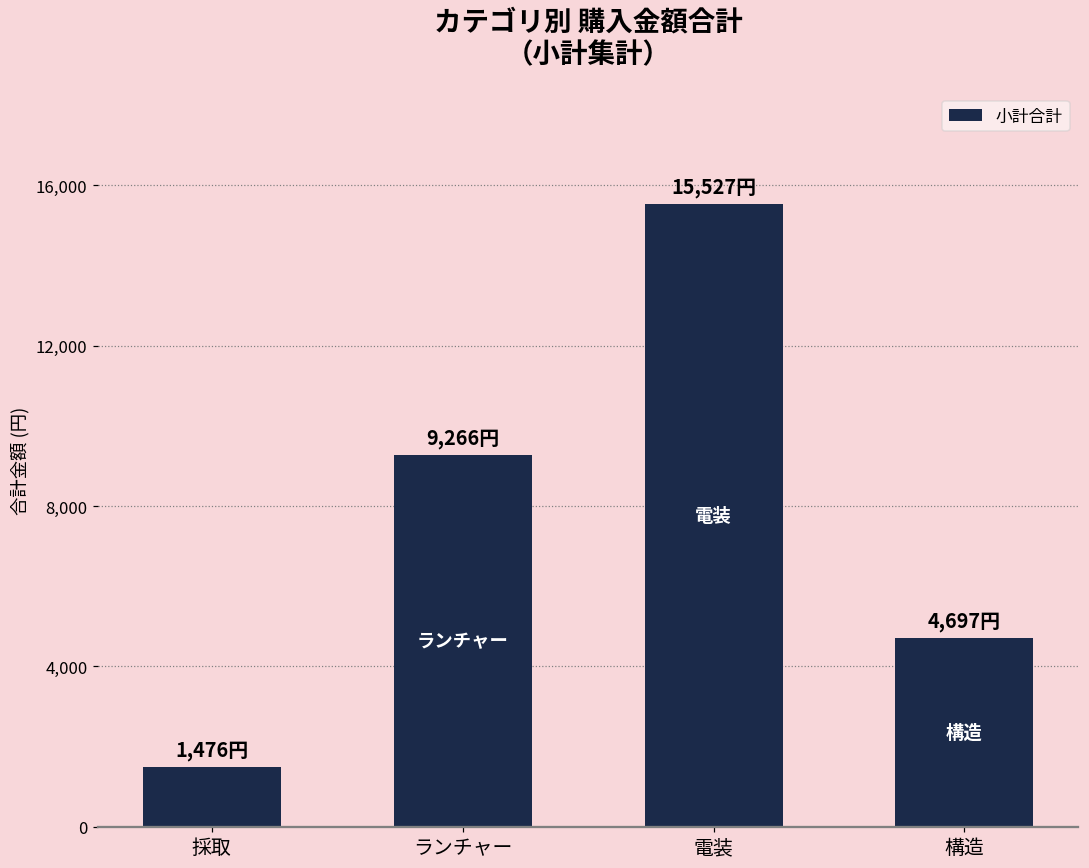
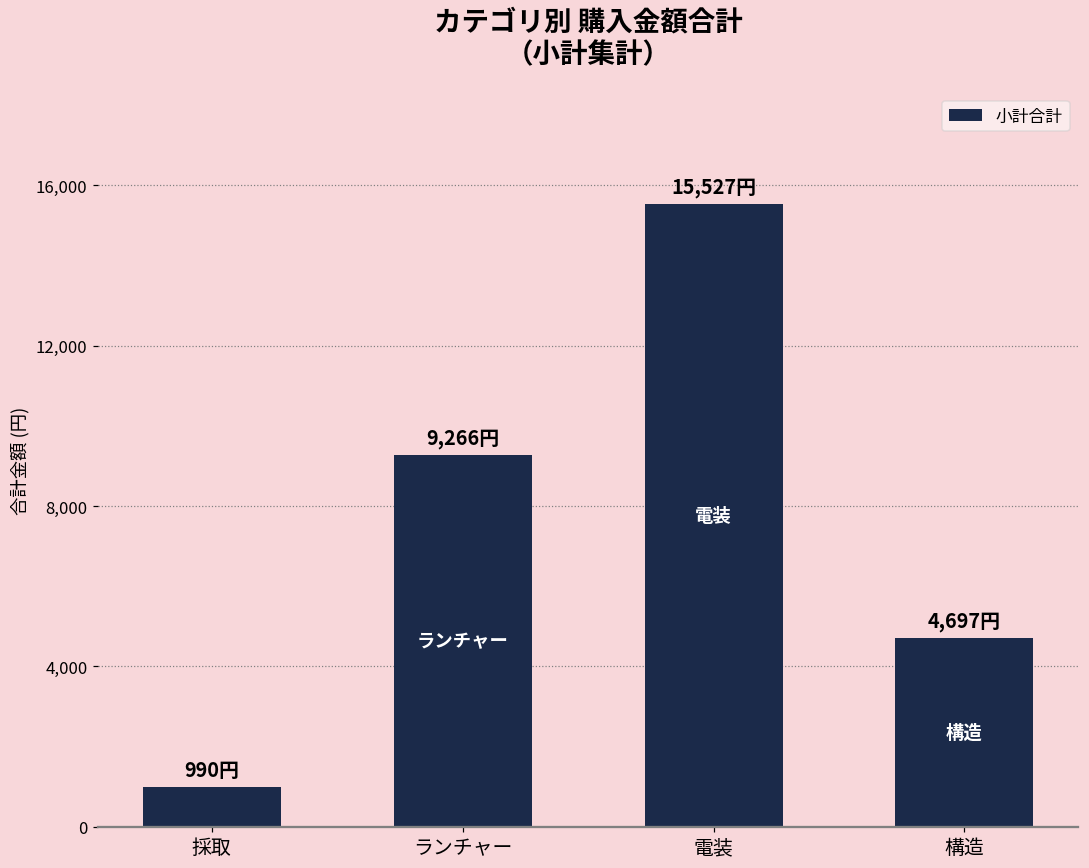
採取: 1,476円 -> 990円
